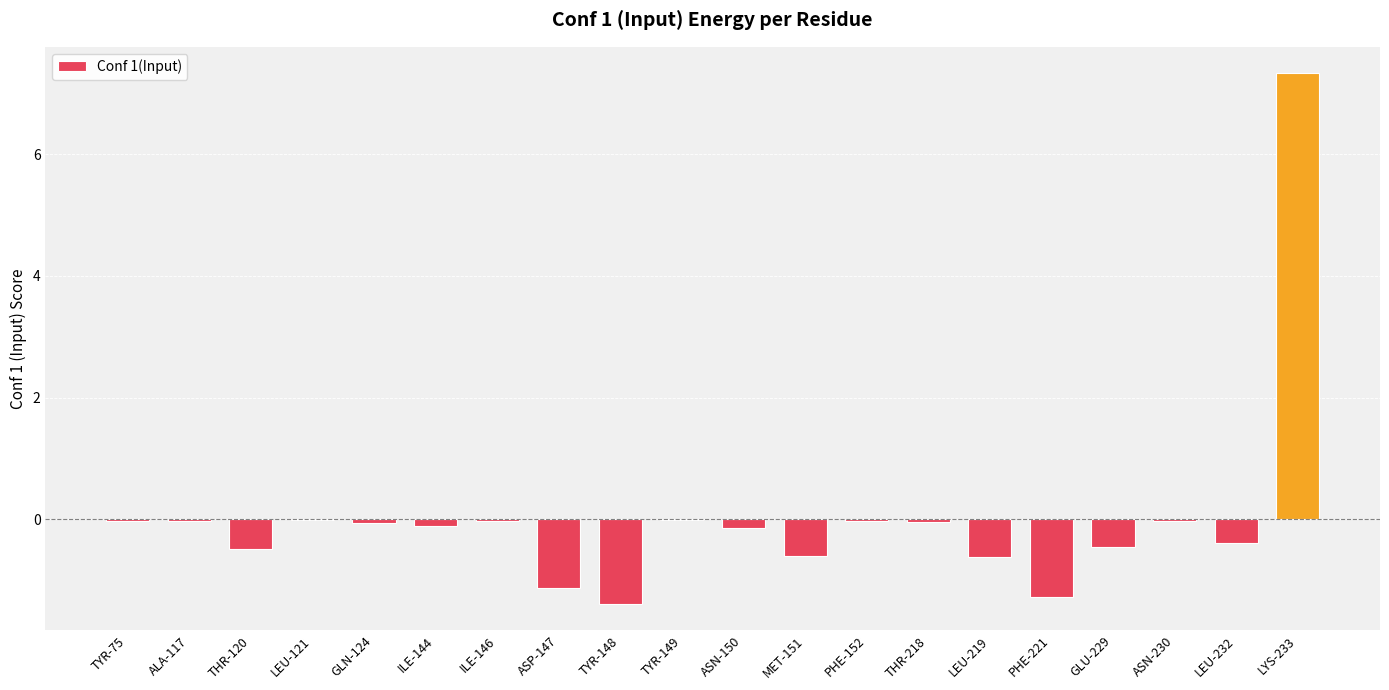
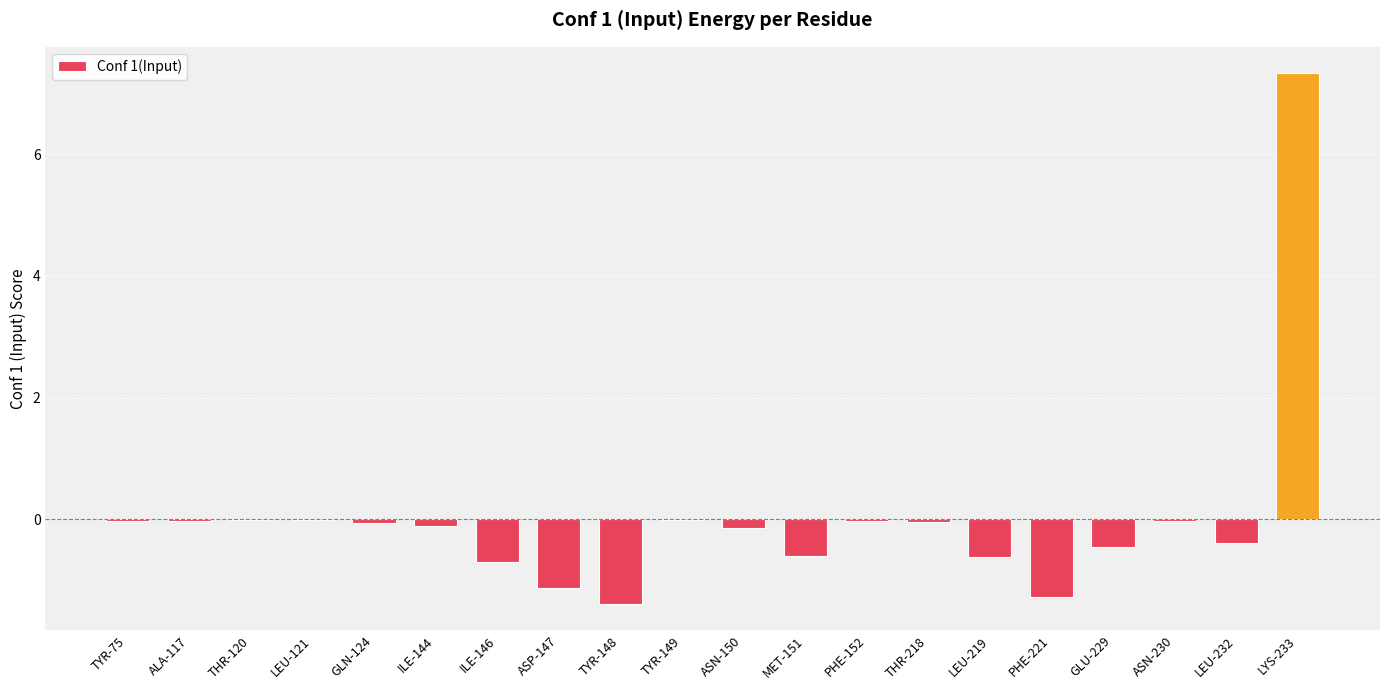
THR-120: -0.5 -> 0.0
ILE-146: 0.0 -> -0.7
